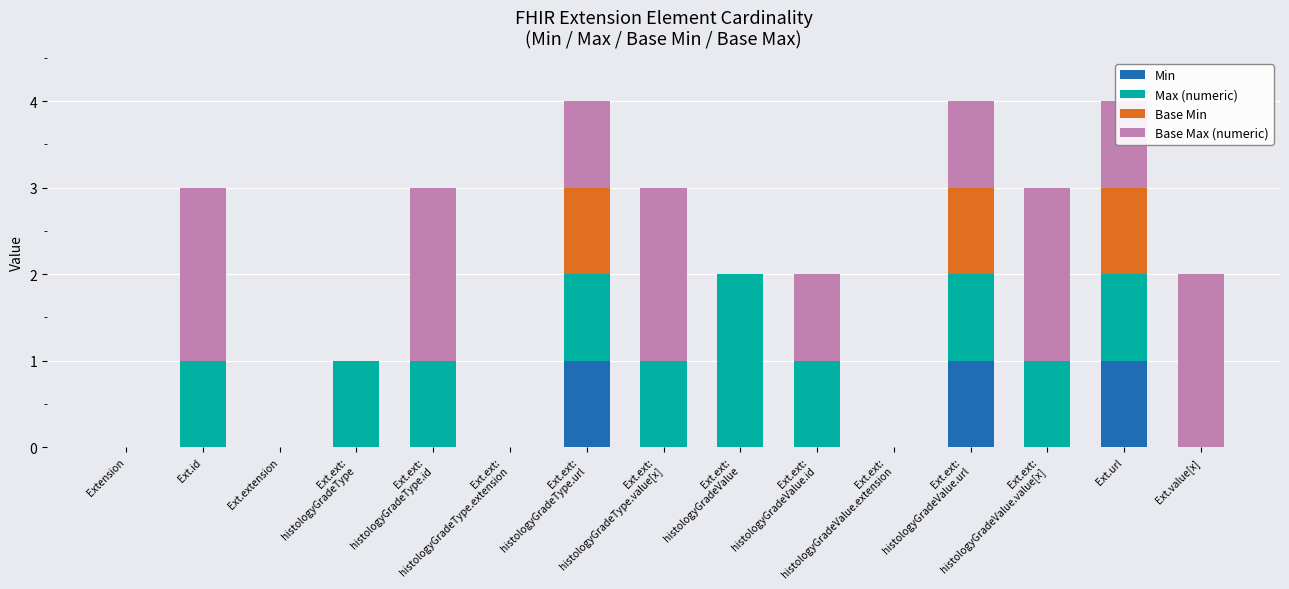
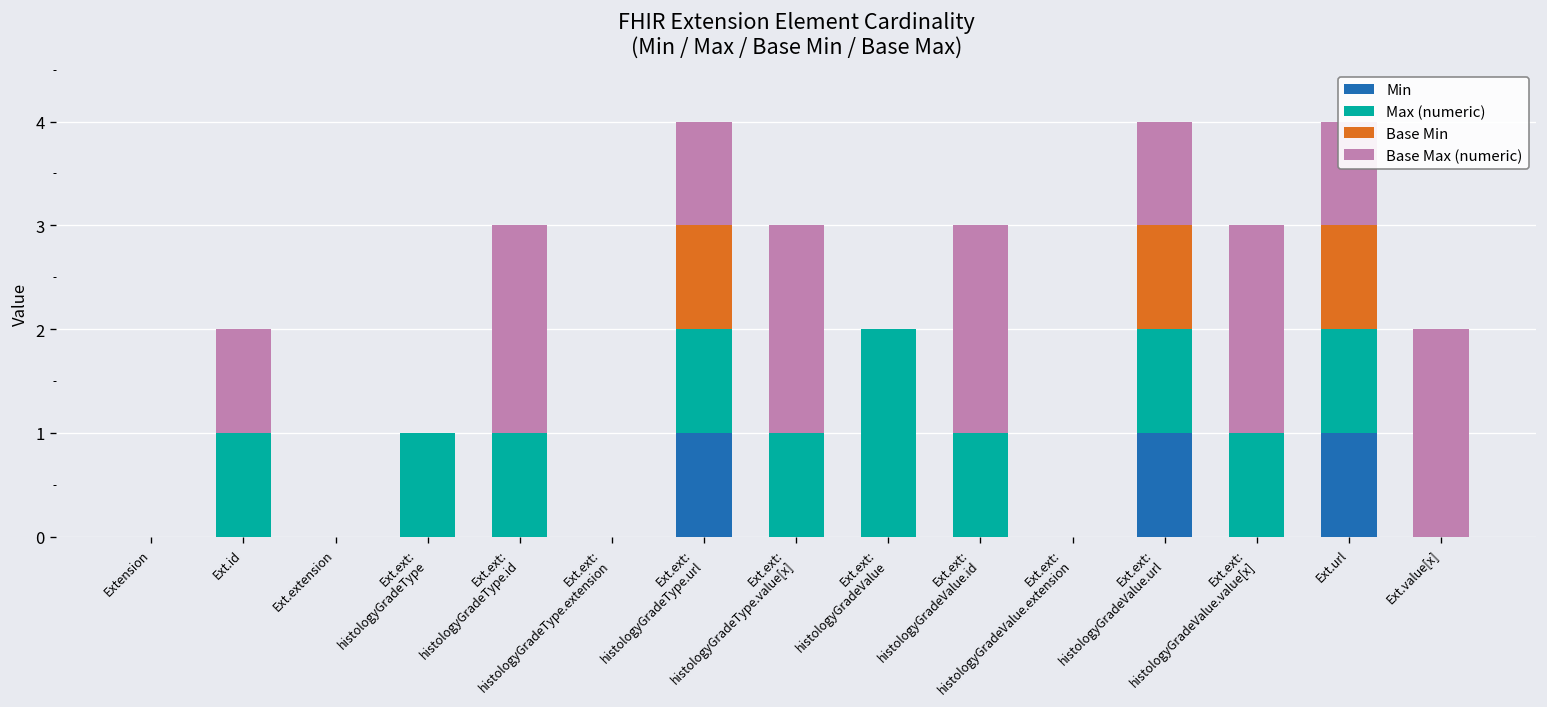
Base Max (numeric), Ext.id: 2 -> 1
Base Max (numeric), Ext.ext: histologyGradeValue.id: 1 -> 2
